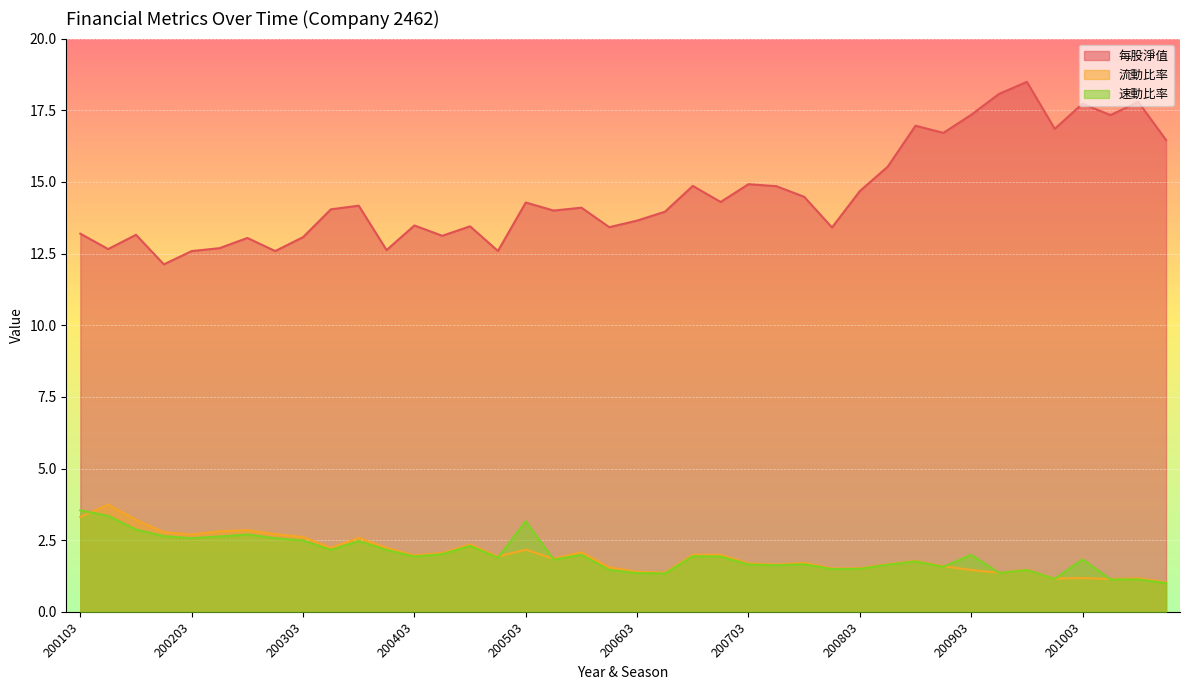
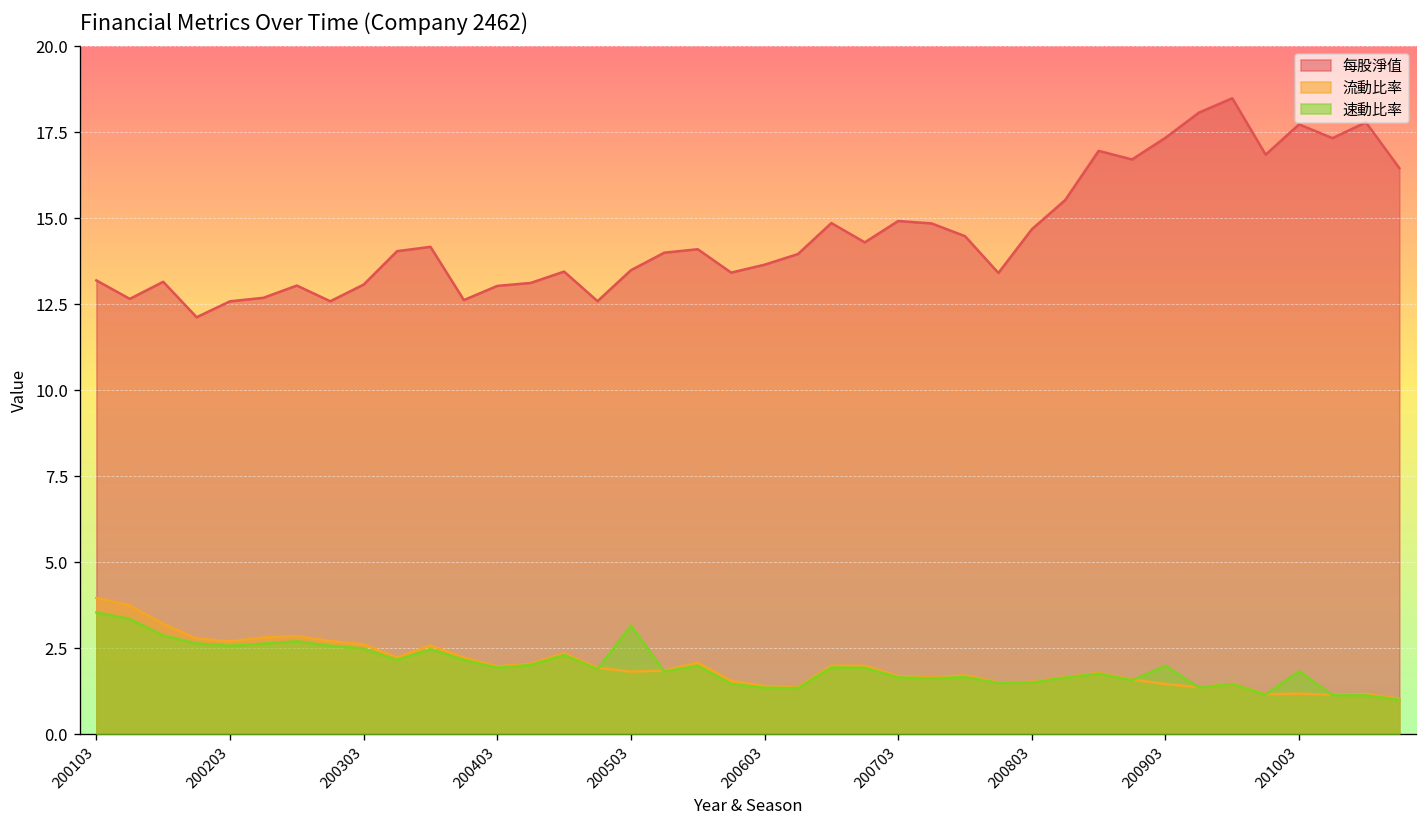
流動比率, 200103: 3.3 -> 4.0
每股淨值, 200403: 13.5 -> 13.0
每股淨值, 200503: 14.3 -> 13.5
流動比率, 200503: 2.2 -> 1.8
